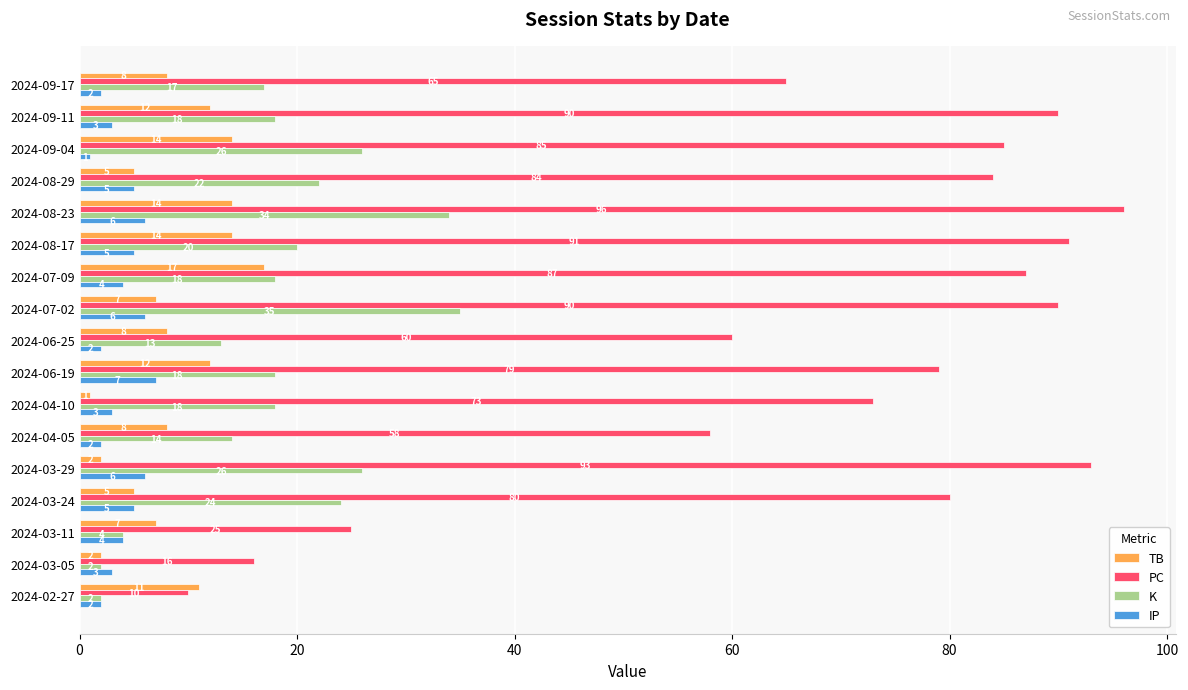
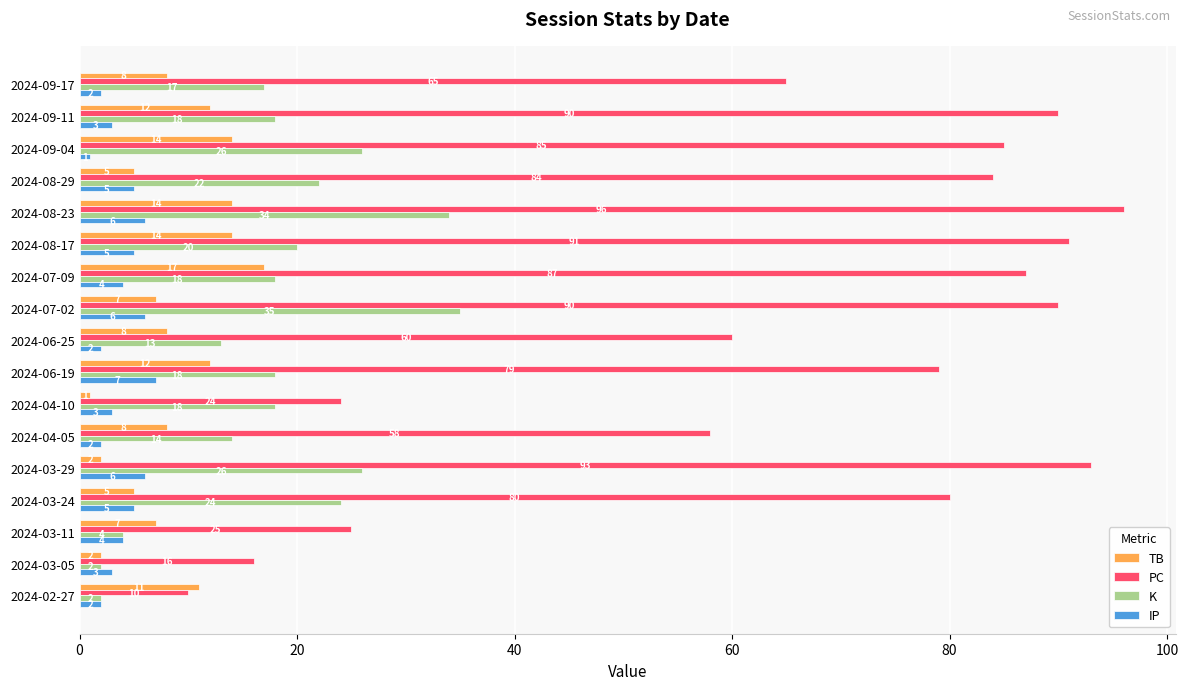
PC, 2024-04-10: 73 -> 24
